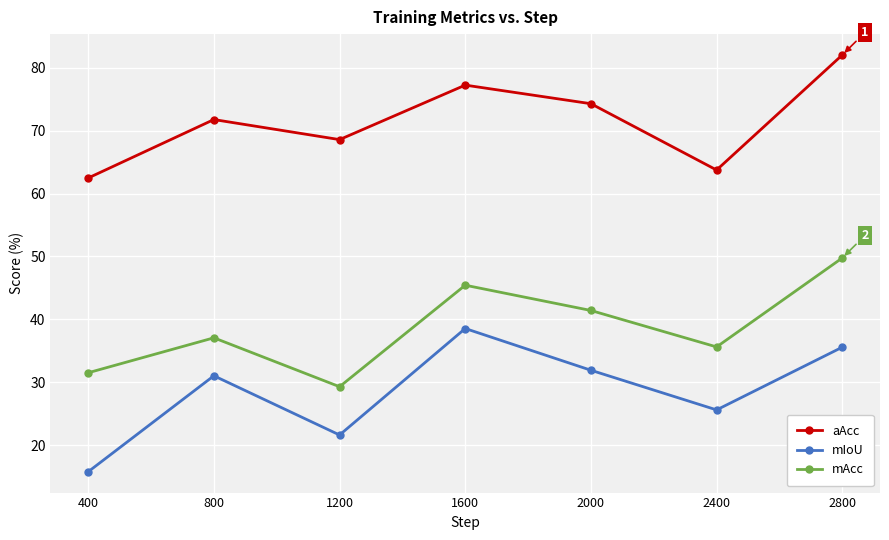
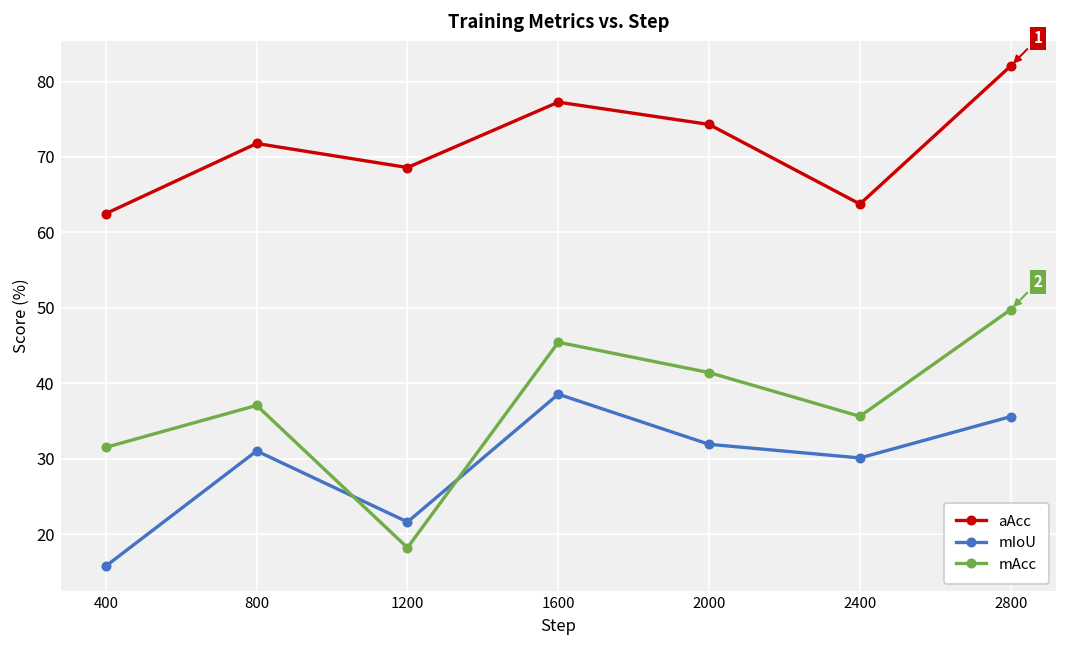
mAcc, 1200: 29 -> 18
mIoU, 2400: 26 -> 30
